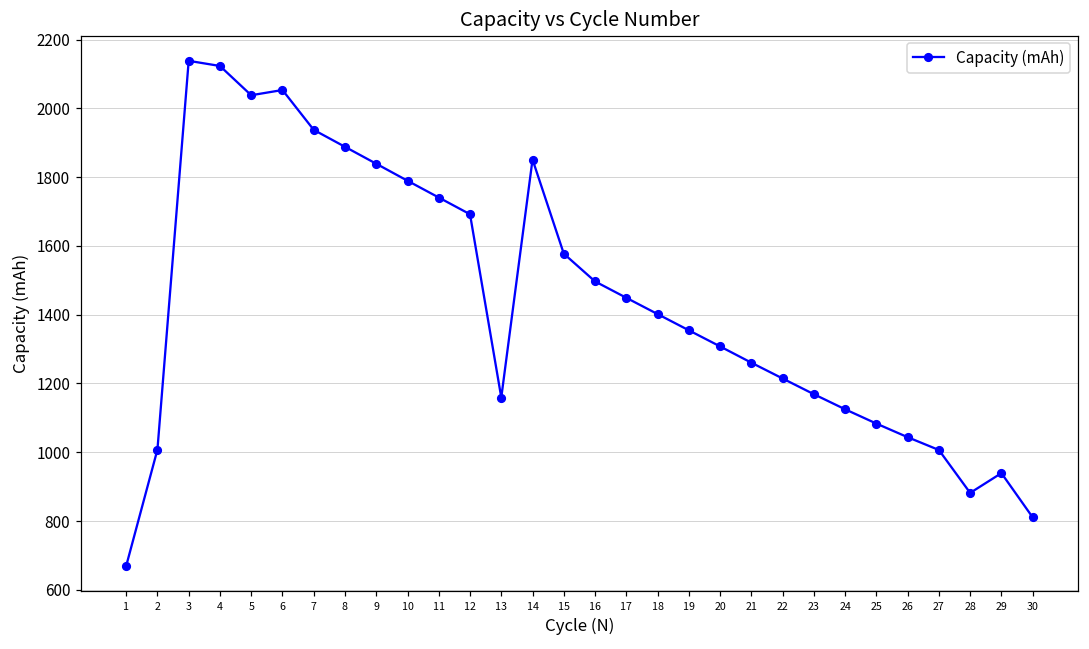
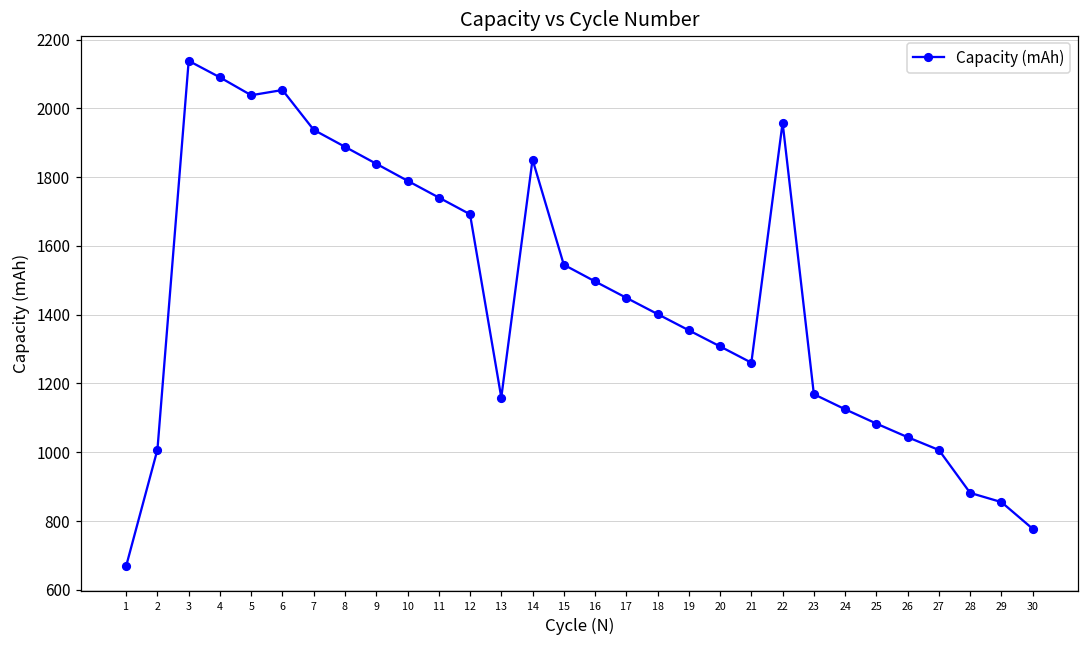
4: 2120 -> 2090
15: 1580 -> 1550
22: 1210 -> 1960
29: 940 -> 860
30: 810 -> 780
